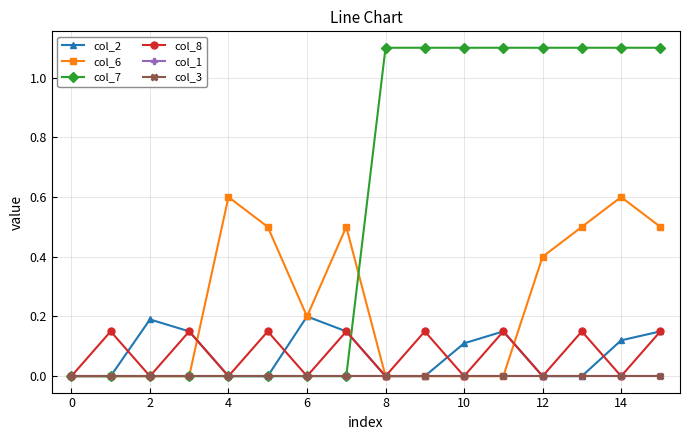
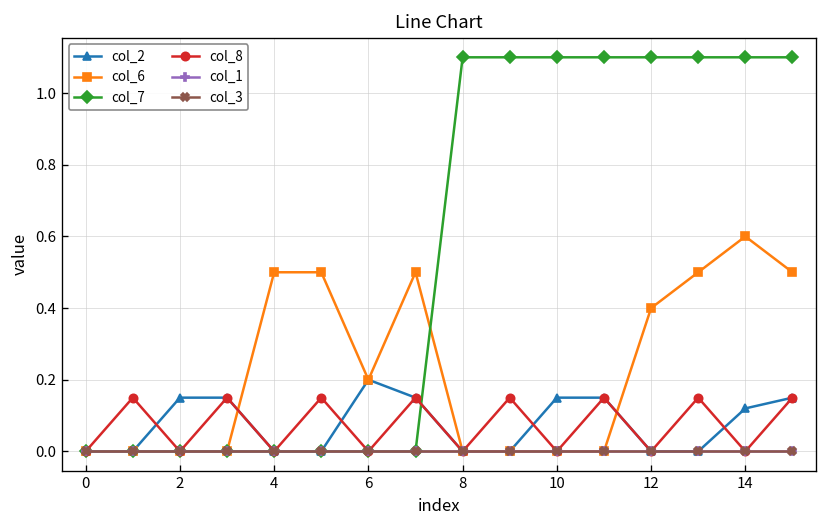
col_2, 2: 0.19 -> 0.15
col_6, 4: 0.6 -> 0.5
col_2, 10: 0.11 -> 0.15
